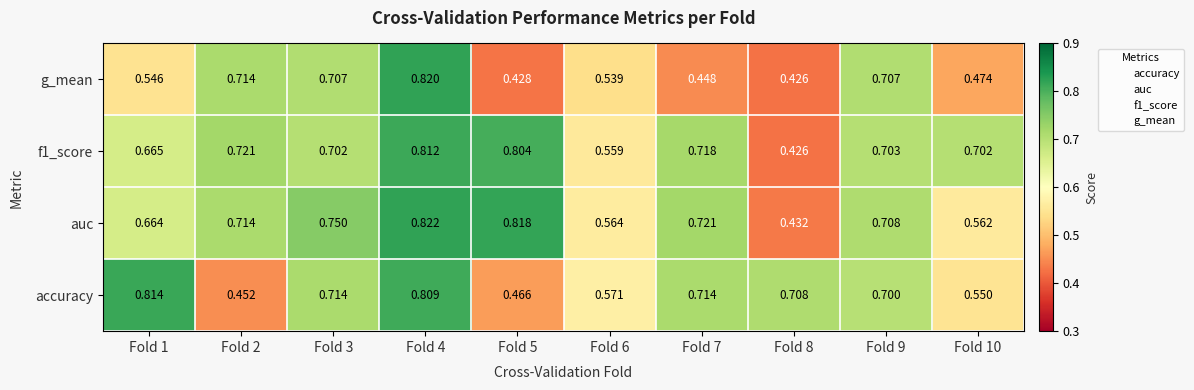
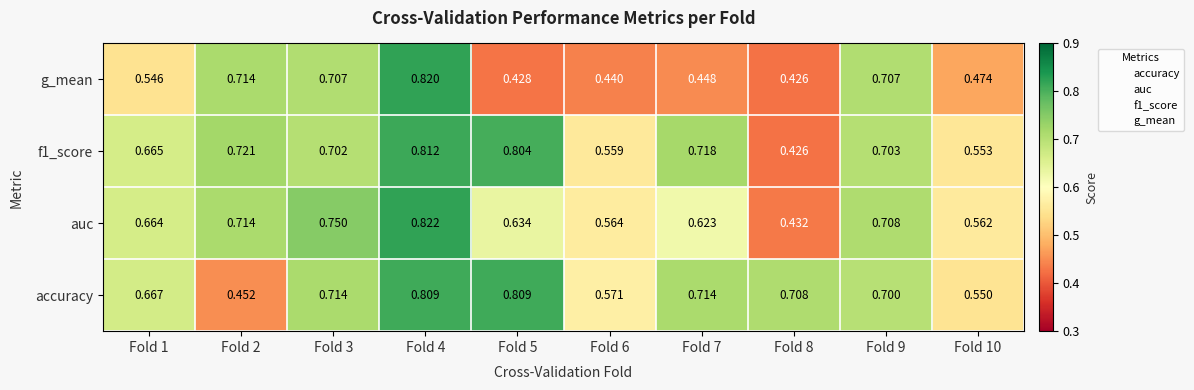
g_mean, Fold 6: 0.539 -> 0.440
f1_score, Fold 10: 0.702 -> 0.553
auc, Fold 5: 0.818 -> 0.634
auc, Fold 7: 0.721 -> 0.623
accuracy, Fold 1: 0.814 -> 0.667
accuracy, Fold 5: 0.466 -> 0.809
